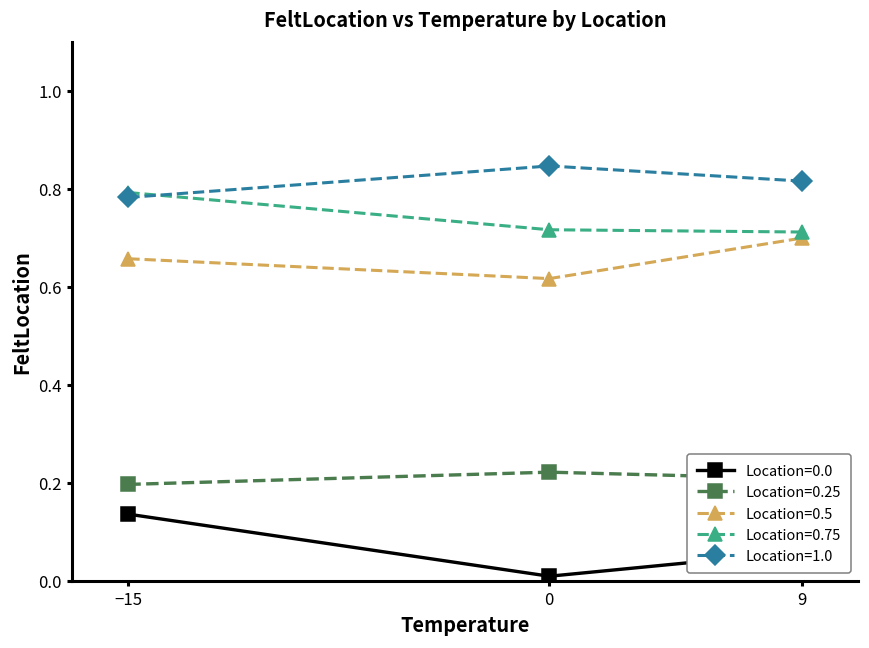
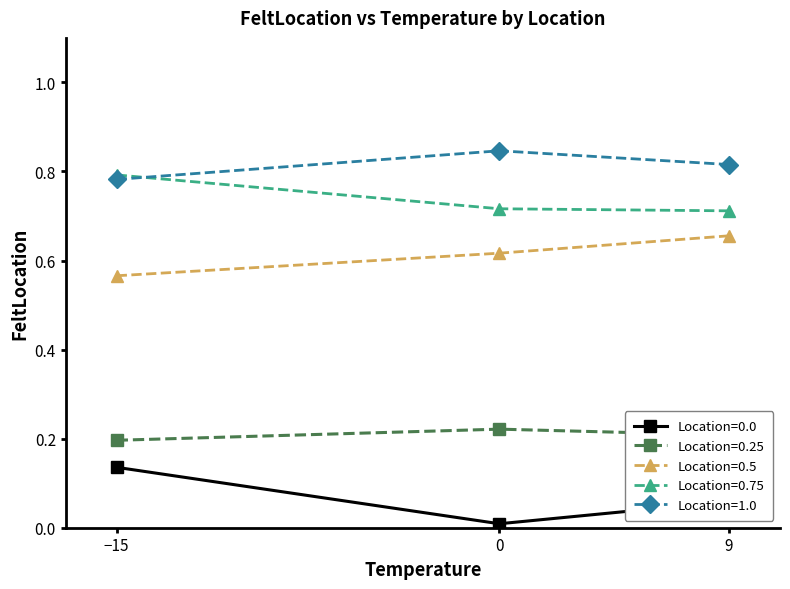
Location=0.5, −15: 0.66 -> 0.57
Location=0.5, 9: 0.70 -> 0.66
